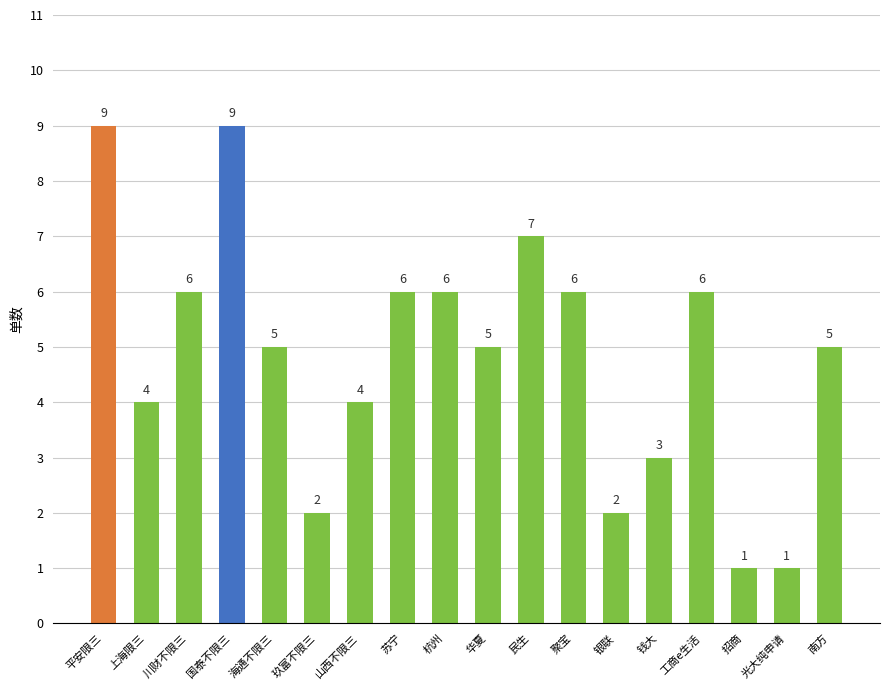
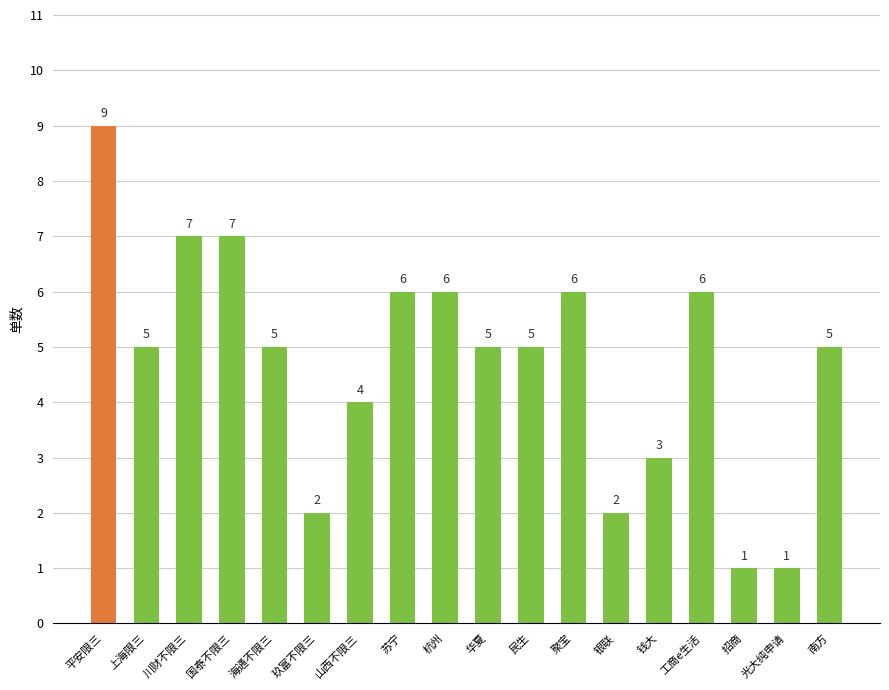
上海限三: 4 -> 5
川财不限三: 6 -> 7
国泰不限三: 9 -> 7
民生: 7 -> 5
